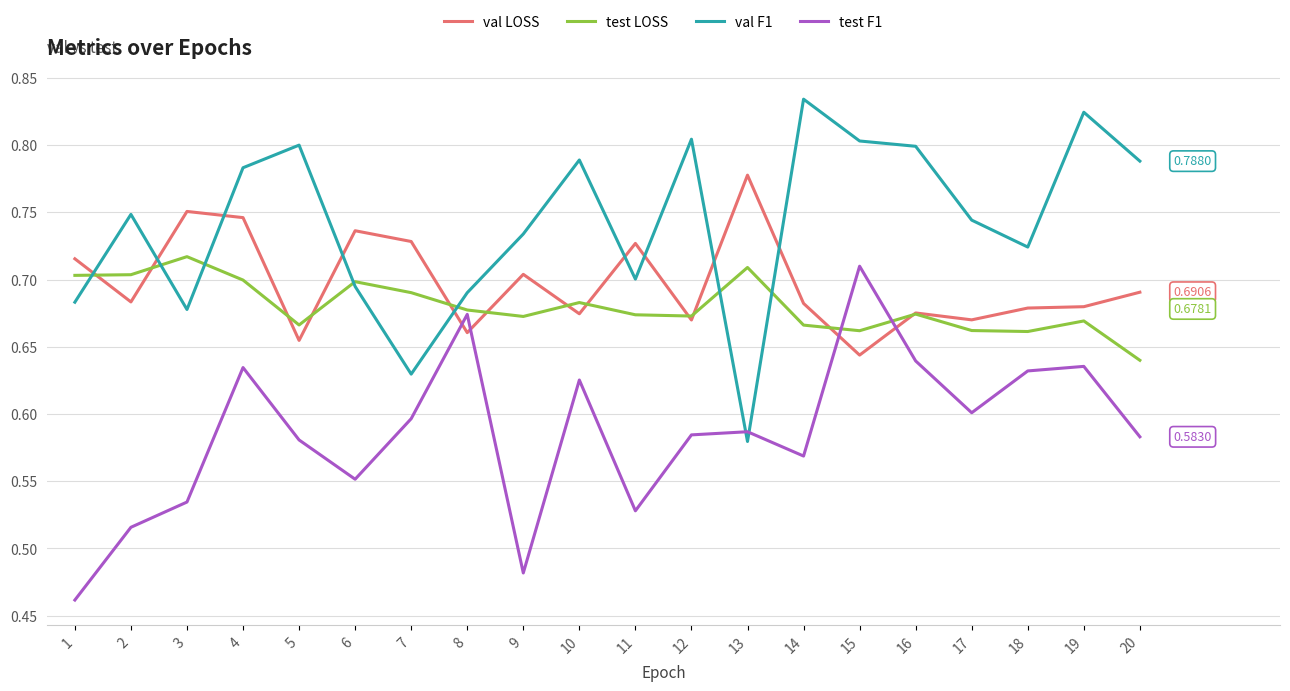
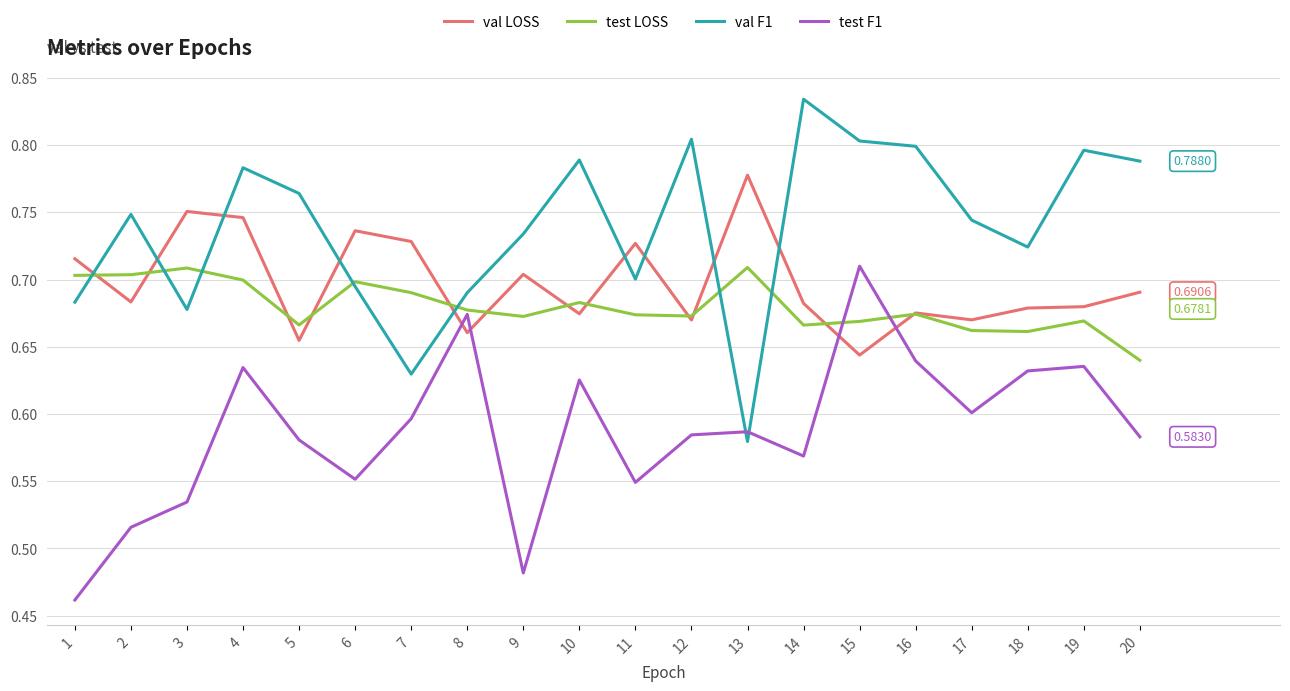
test LOSS, 3: 0.717 -> 0.709
val F1, 5: 0.800 -> 0.764
test F1, 11: 0.528 -> 0.549
test LOSS, 15: 0.662 -> 0.669
val F1, 19: 0.824 -> 0.796
